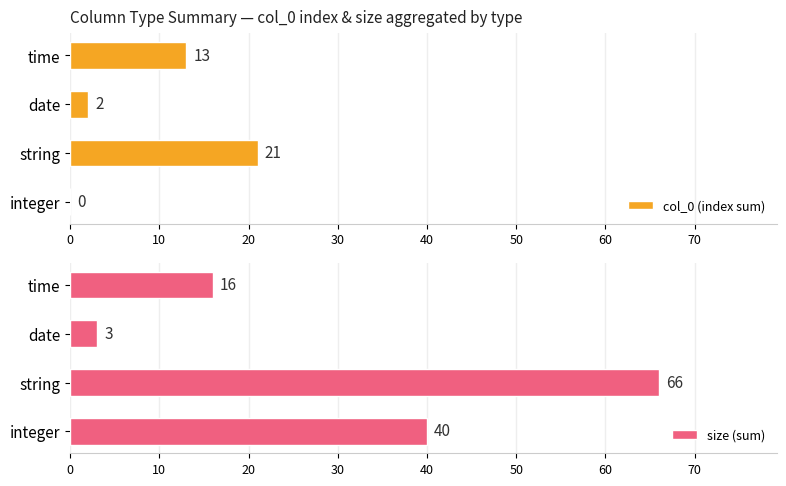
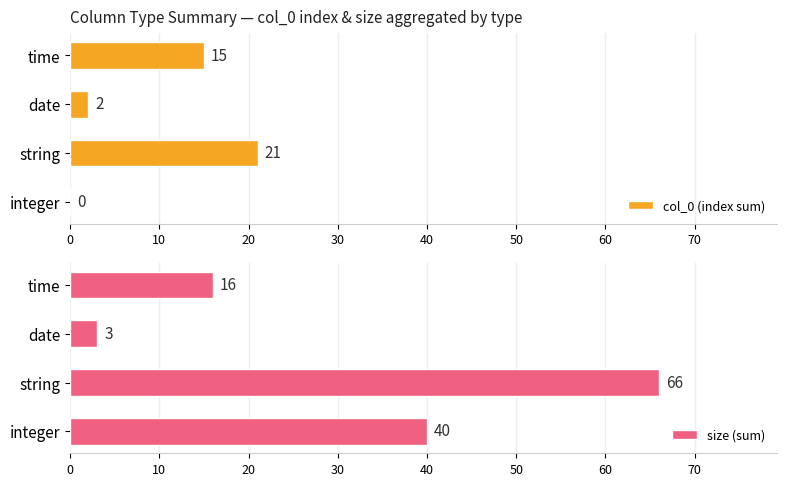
Column Type Summary — col_0 index & size aggregated by type, time: 13 -> 15
